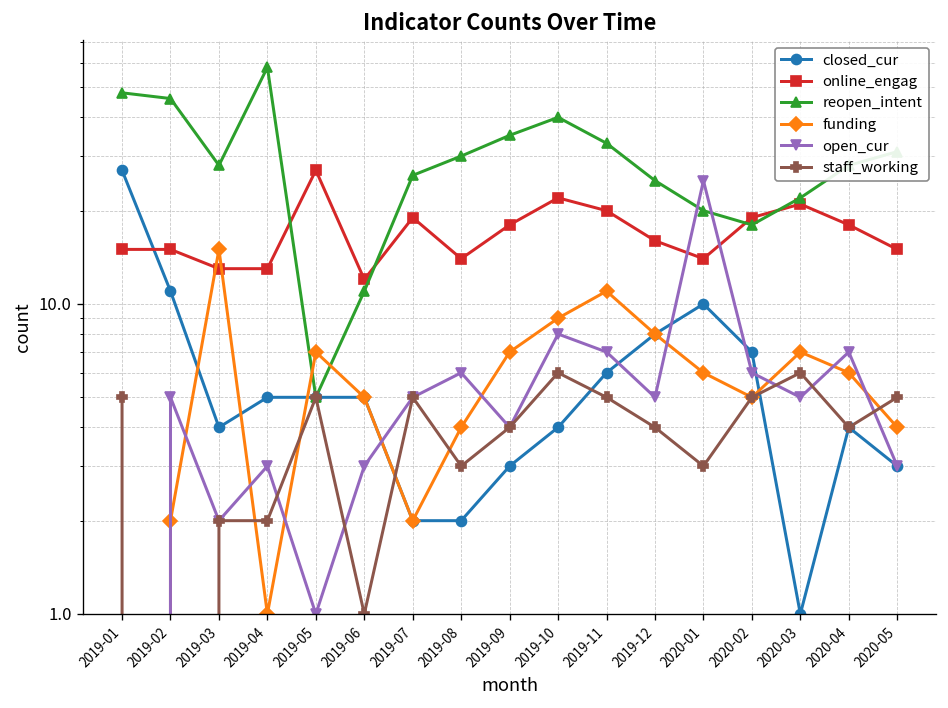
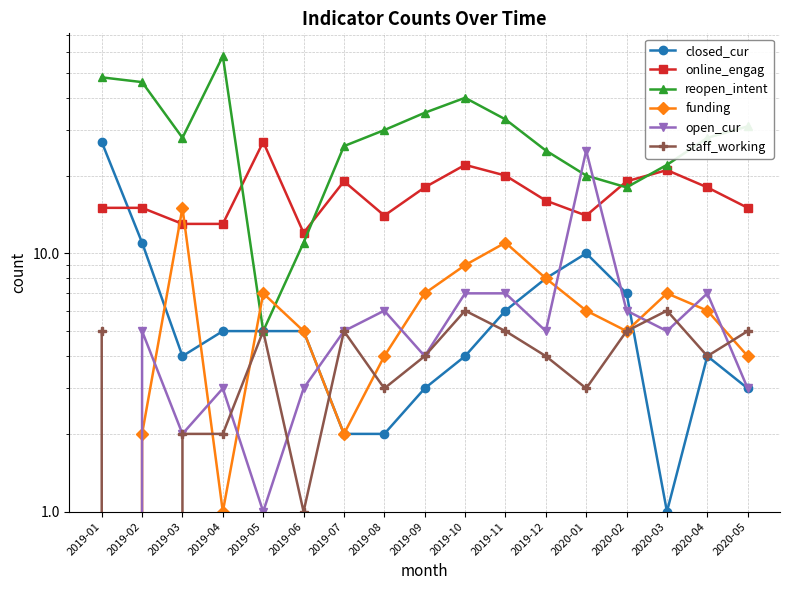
open_cur, 2019-10: 8 -> 7
